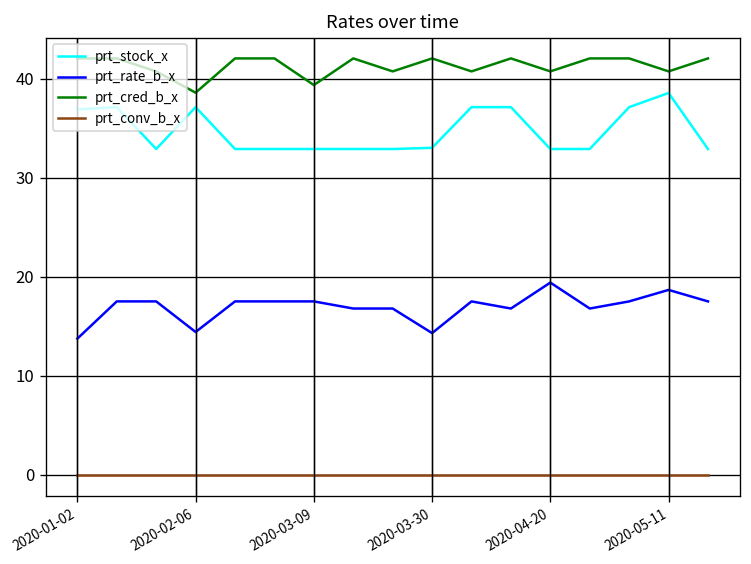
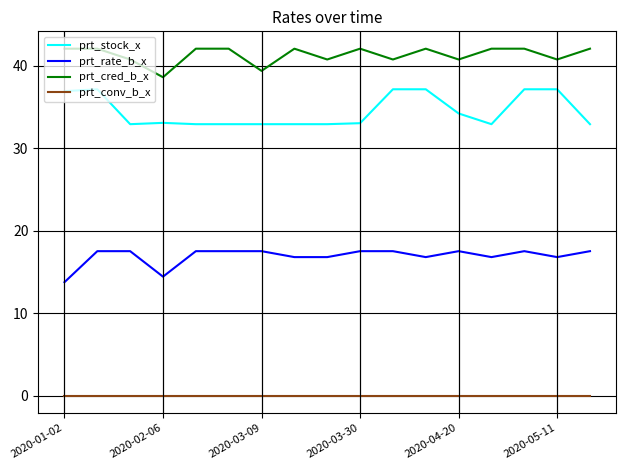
prt_stock_x, 2020-02-06: 37 -> 33
prt_rate_b_x, 2020-03-30: 14 -> 18
prt_stock_x, 2020-04-20: 33 -> 34
prt_rate_b_x, 2020-04-20: 19 -> 18
prt_stock_x, 2020-05-11: 39 -> 37
prt_rate_b_x, 2020-05-11: 19 -> 17
